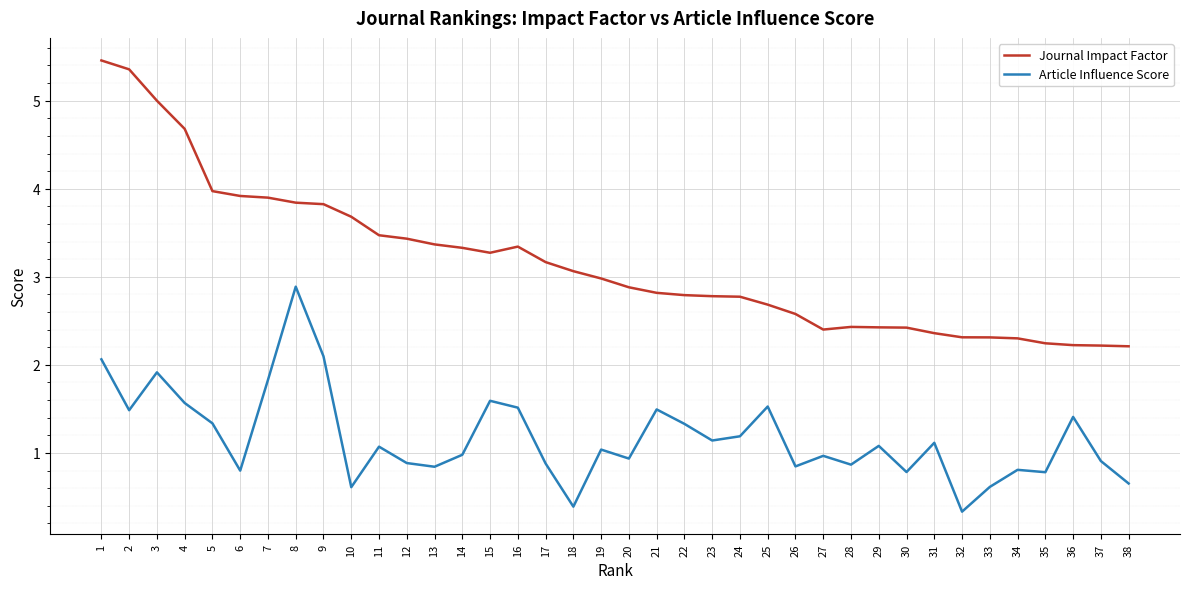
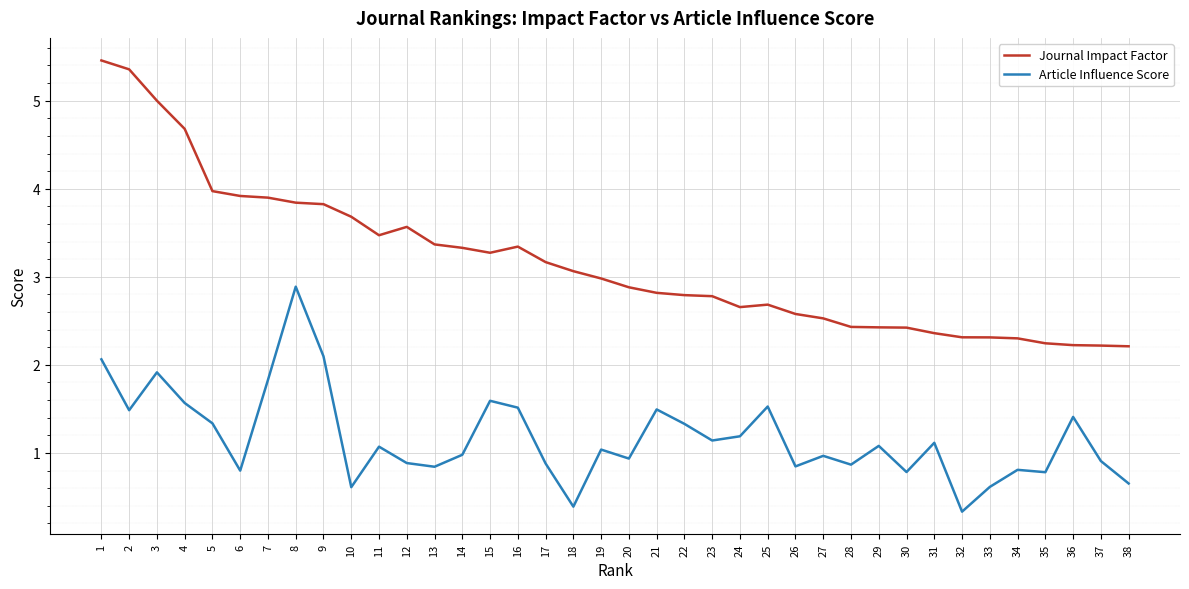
Journal Impact Factor, 12: 3.4 -> 3.6
Journal Impact Factor, 24: 2.8 -> 2.7
Journal Impact Factor, 27: 2.4 -> 2.5
